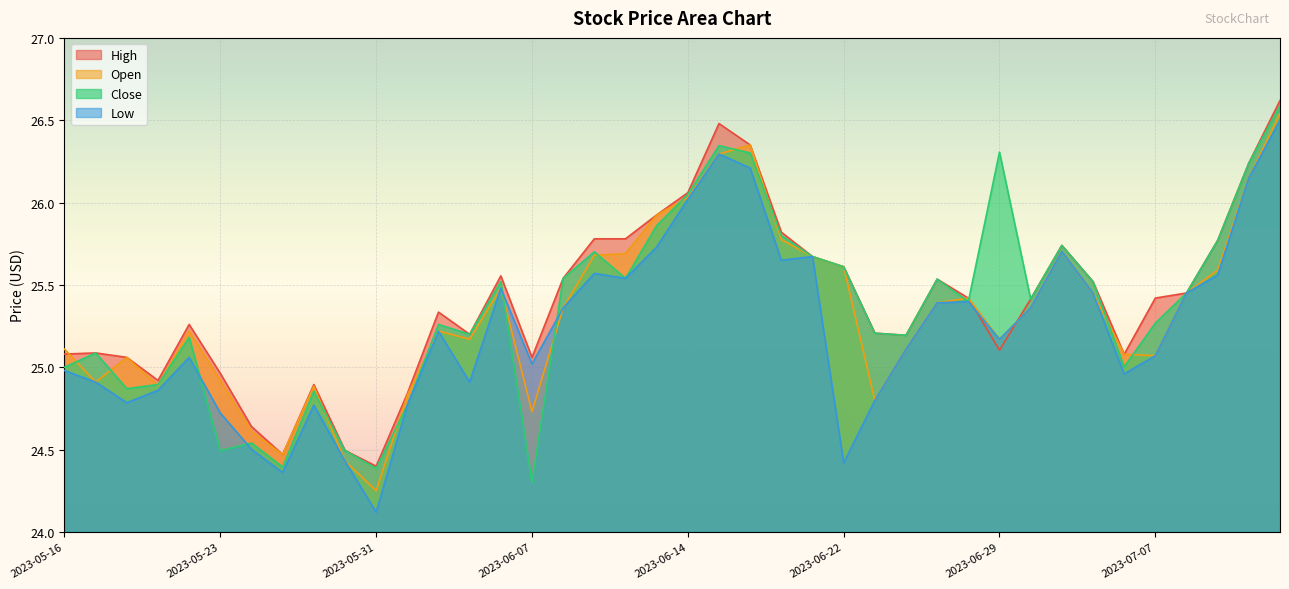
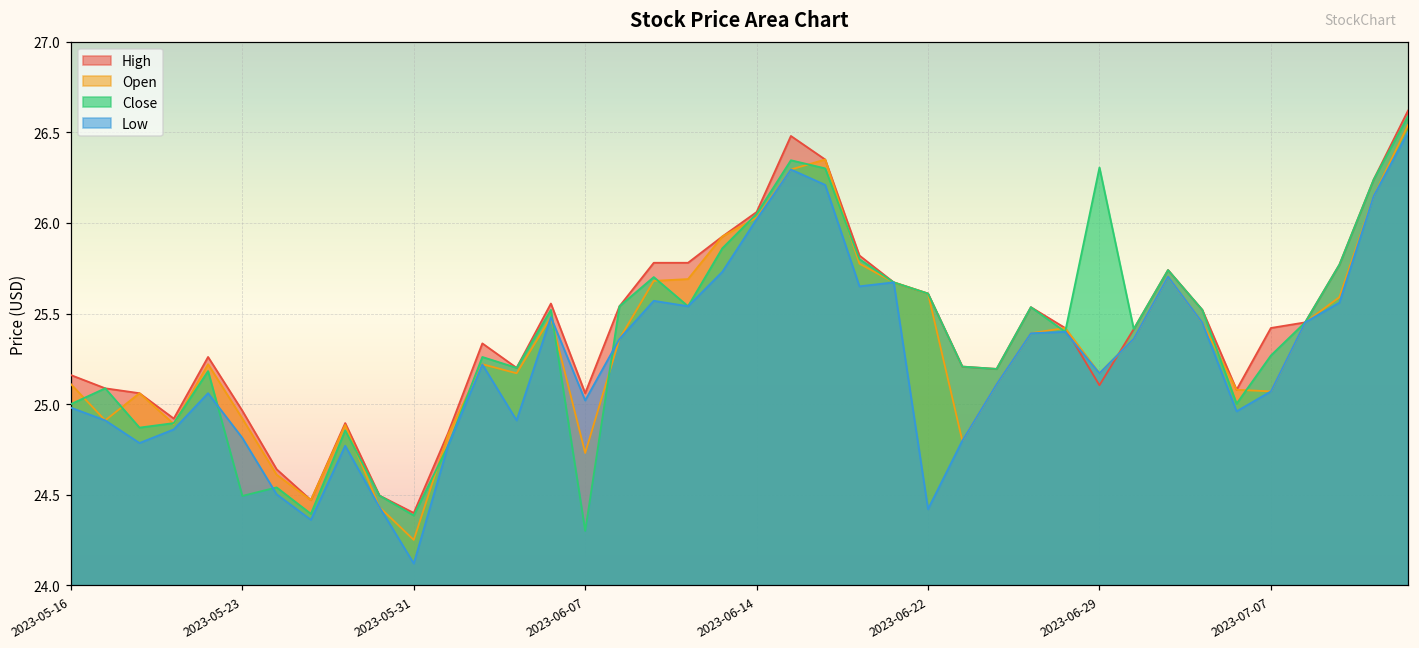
High, 2023-05-16: 25.08 -> 25.16
Low, 2023-05-23: 24.72 -> 24.81
